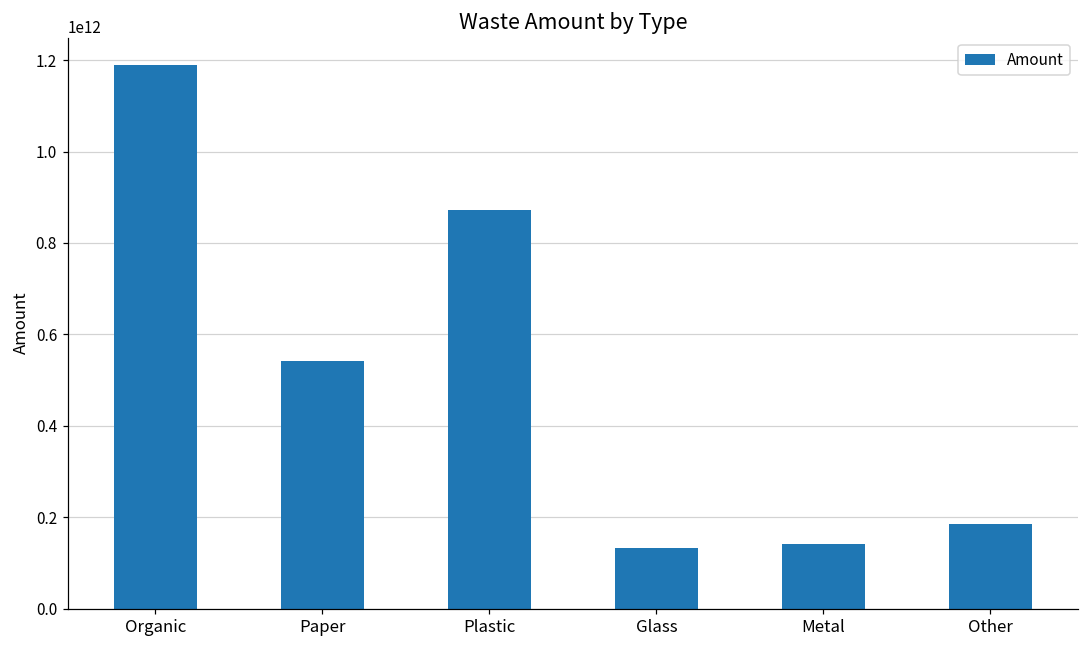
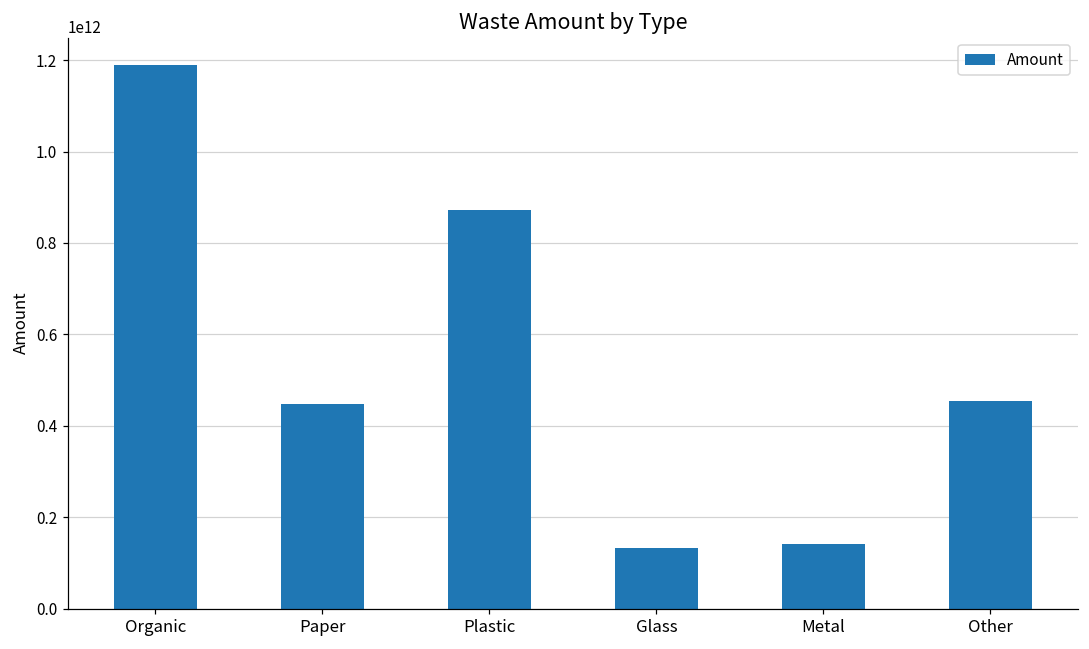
Paper: 540000000000 -> 450000000000
Other: 190000000000 -> 450000000000
